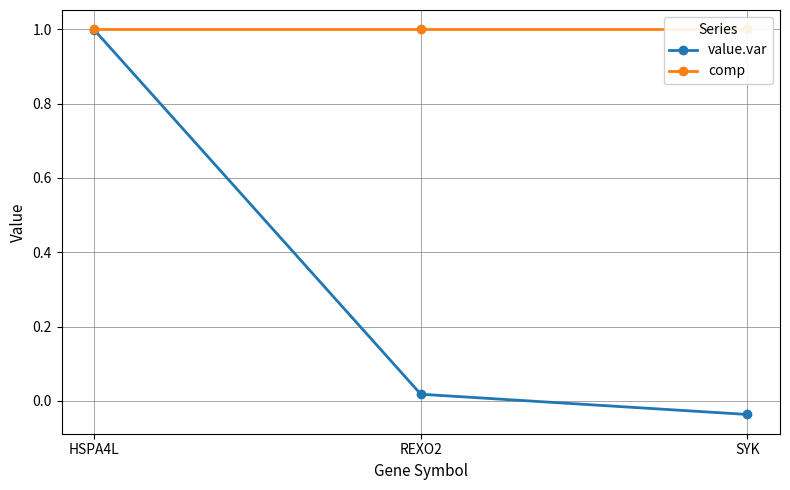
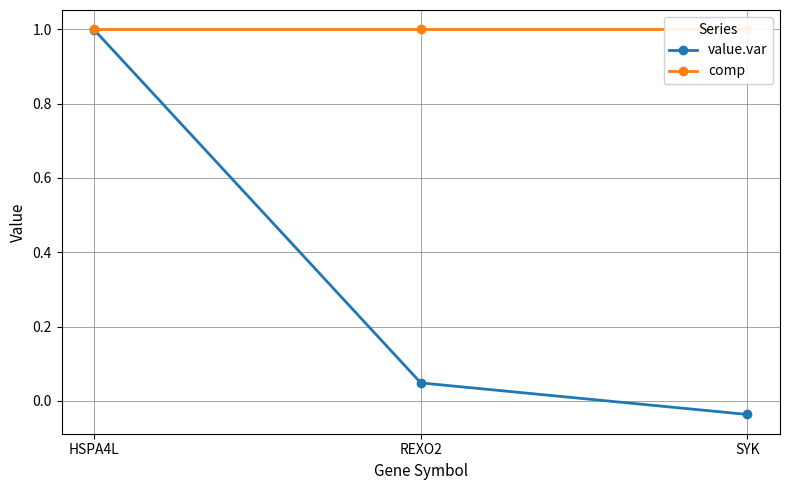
value.var, REXO2: 0.02 -> 0.05
